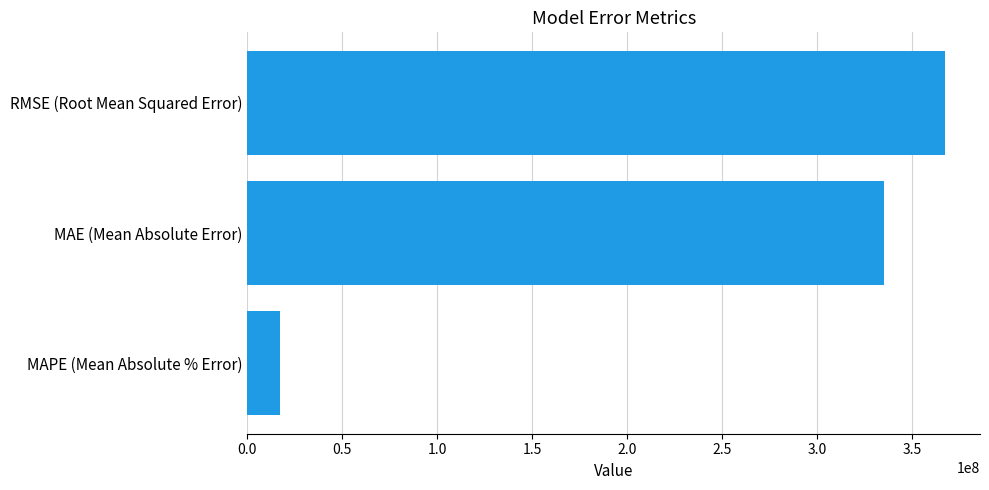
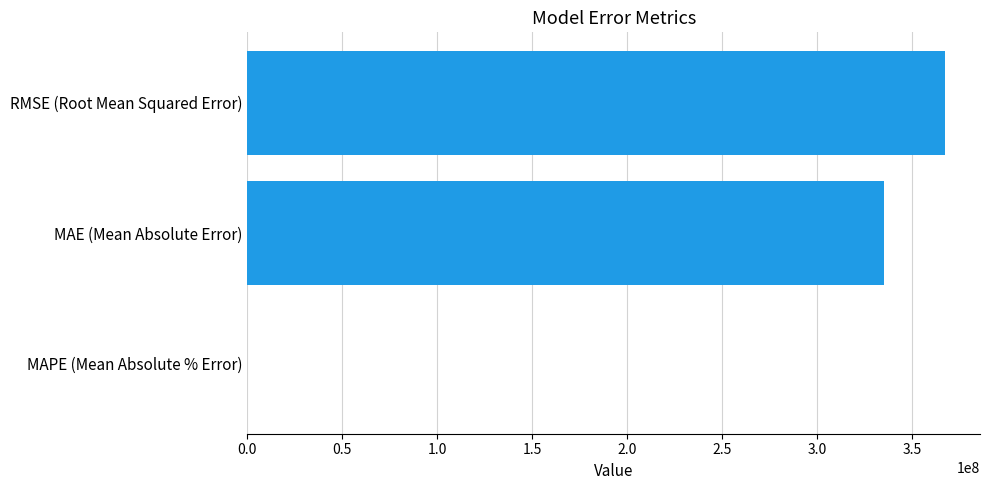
MAPE (Mean Absolute % Error): 17000000 -> 0
